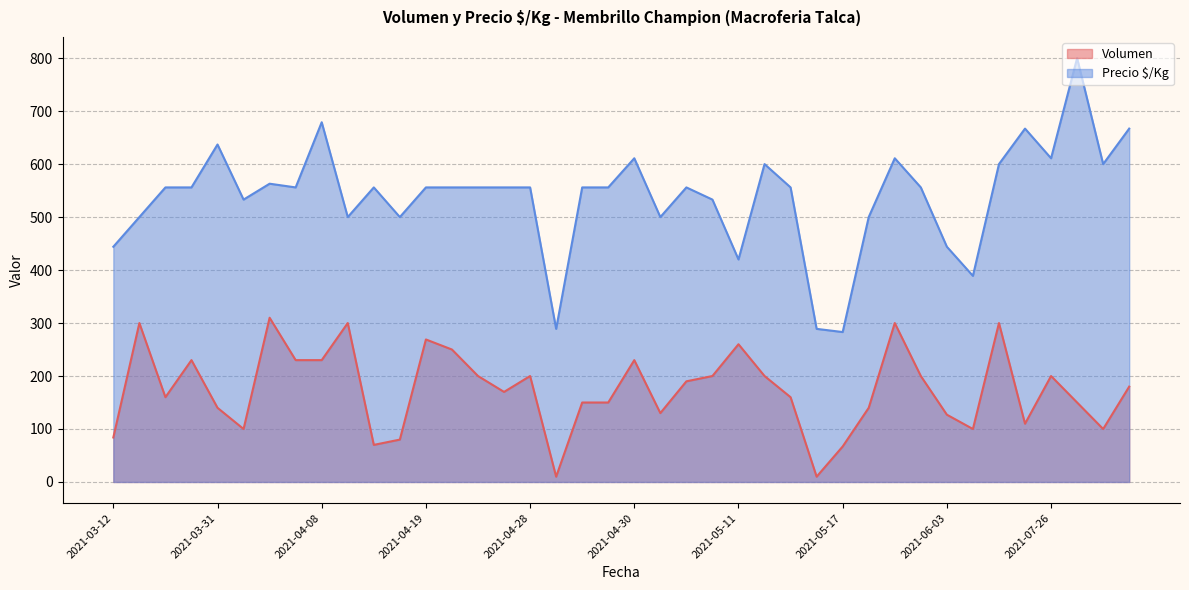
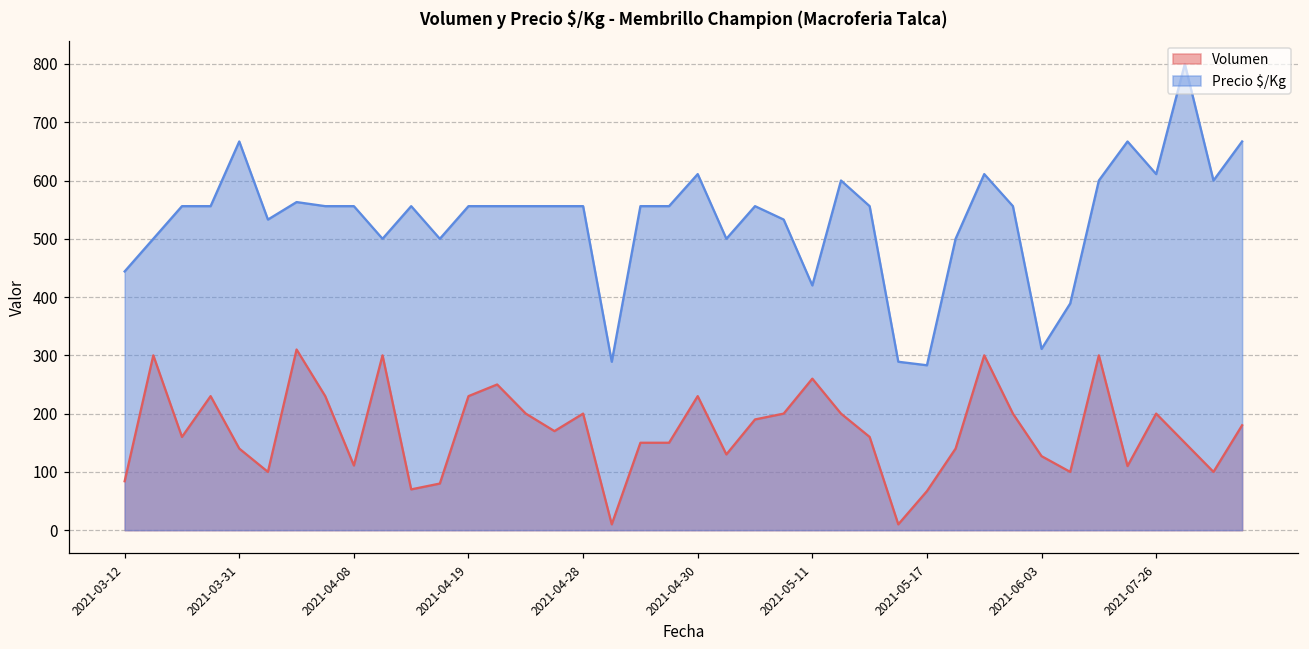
Precio $/Kg, 2021-03-31: 640 -> 670
Volumen, 2021-04-08: 230 -> 110
Precio $/Kg, 2021-04-08: 680 -> 560
Volumen, 2021-04-19: 270 -> 230
Precio $/Kg, 2021-06-03: 440 -> 310
